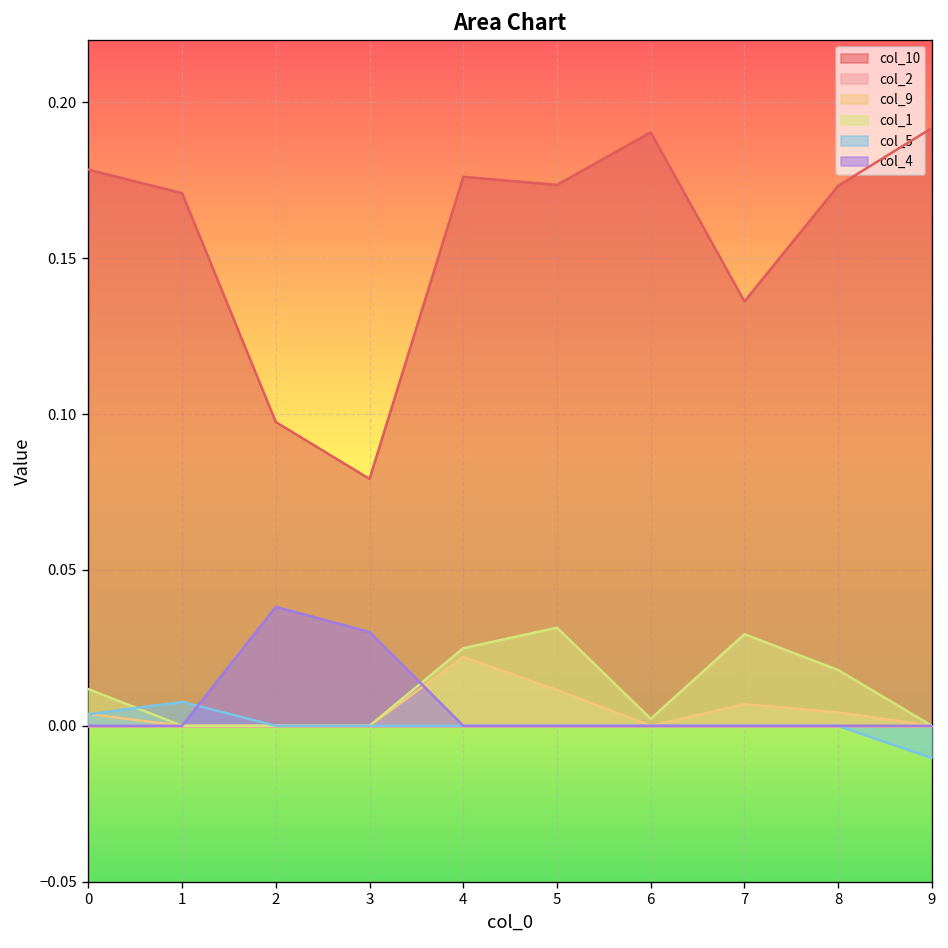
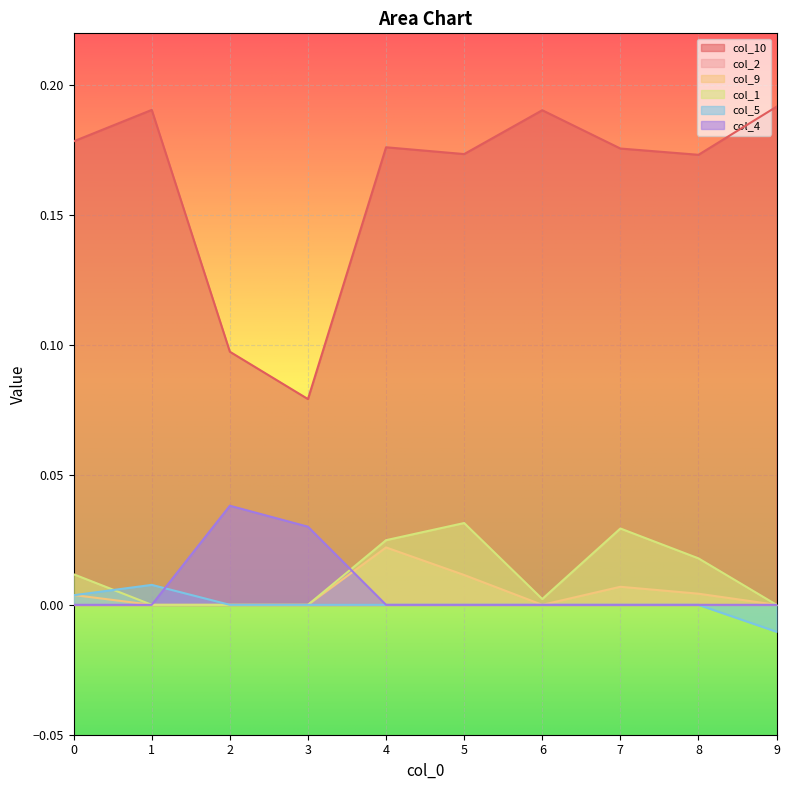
col_10, 1: 0.171 -> 0.191
col_10, 7: 0.136 -> 0.176
